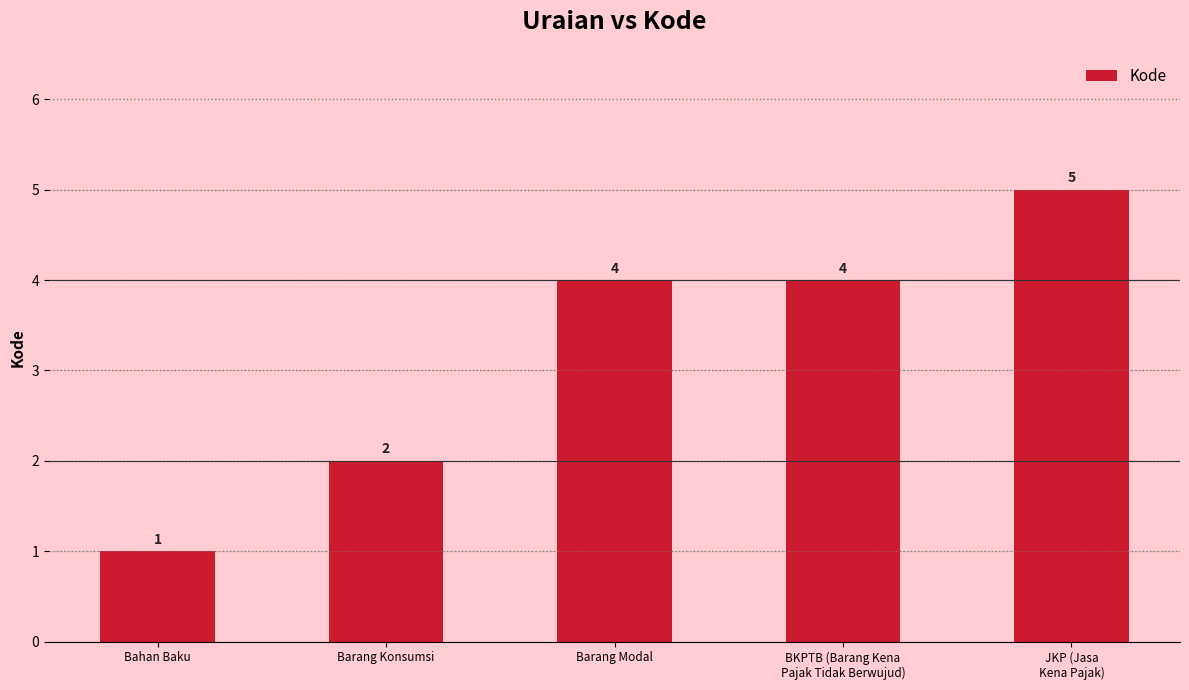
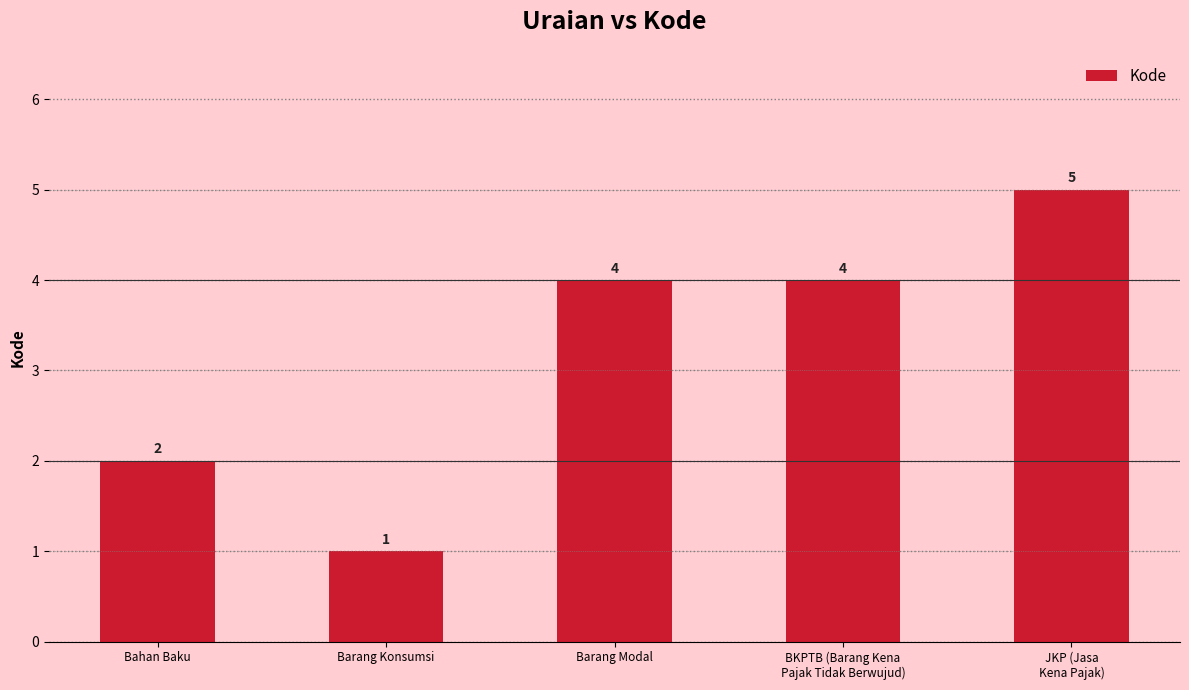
Bahan Baku: 1 -> 2
Barang Konsumsi: 2 -> 1
